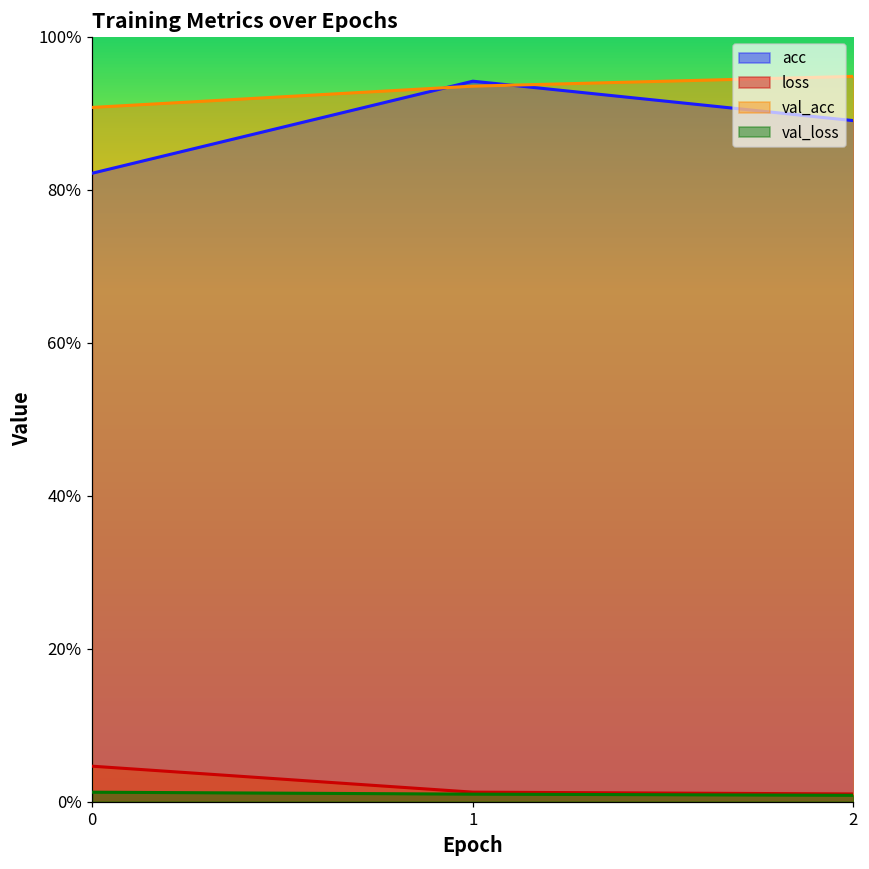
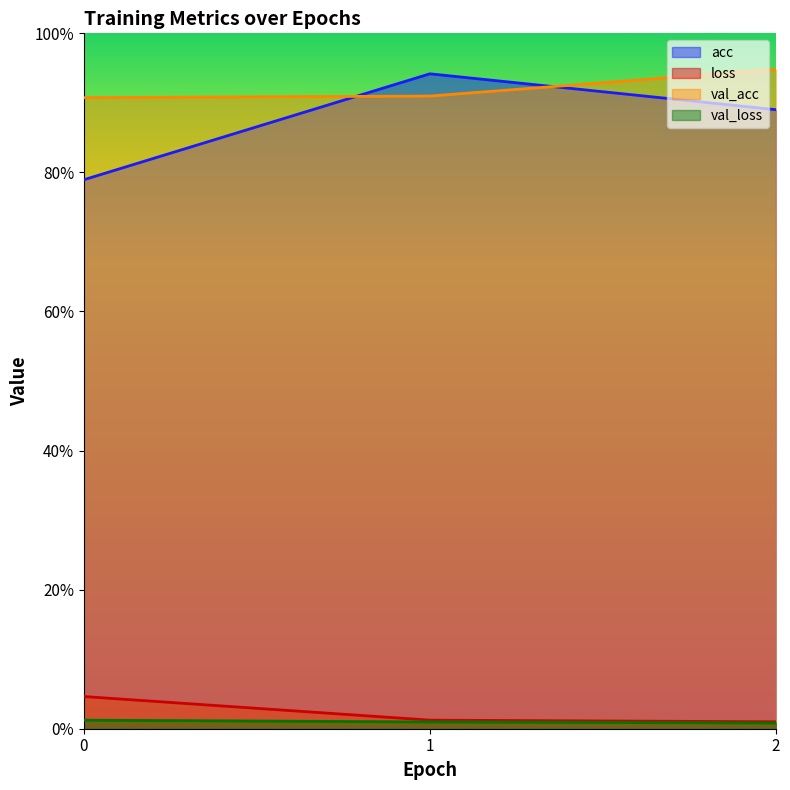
acc, 0: 82% -> 79%
val_acc, 1: 94% -> 91%
